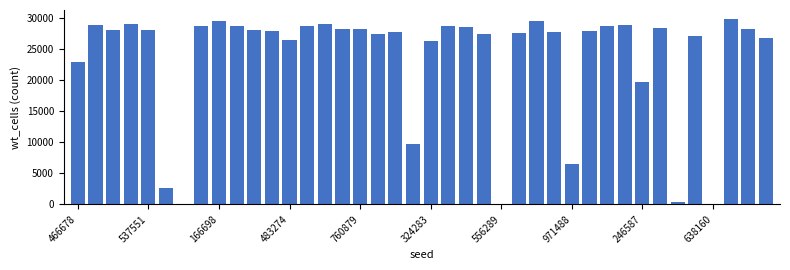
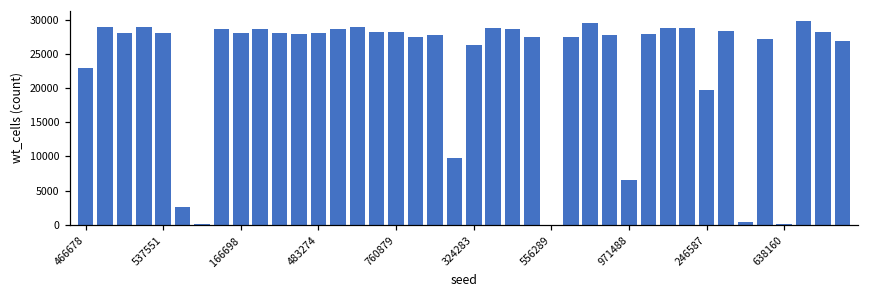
166698: 30000 -> 28000
483274: 26000 -> 28000
